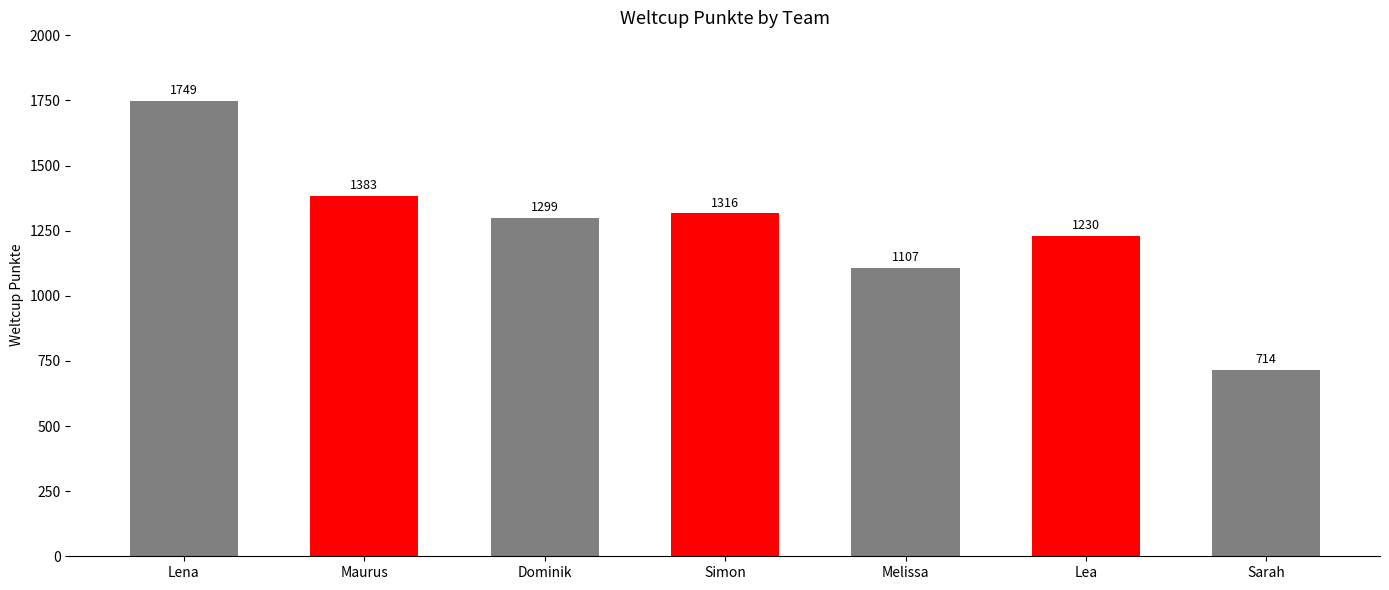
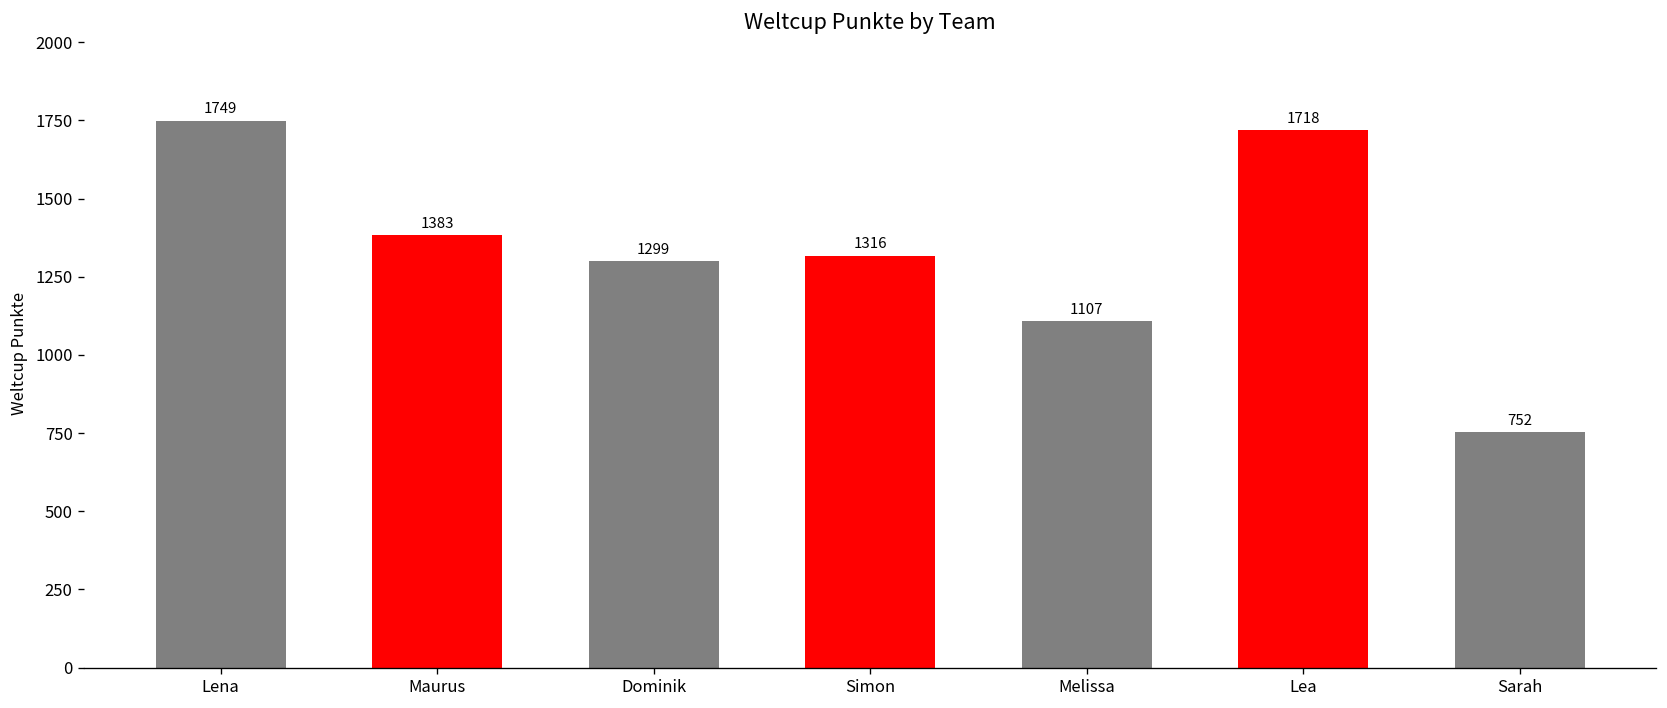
Lea: 1230 -> 1718
Sarah: 714 -> 752
